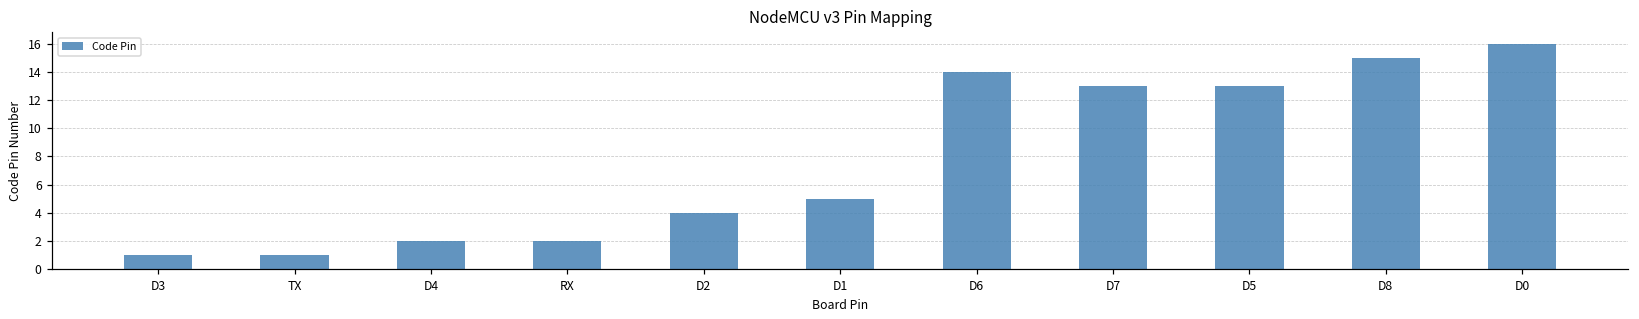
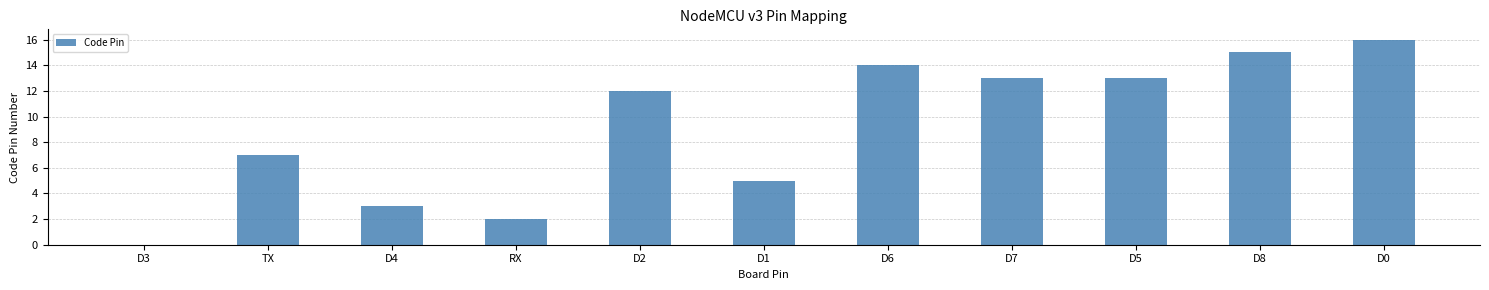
D3: 1 -> 0
TX: 1 -> 7
D4: 2 -> 3
D2: 4 -> 12
